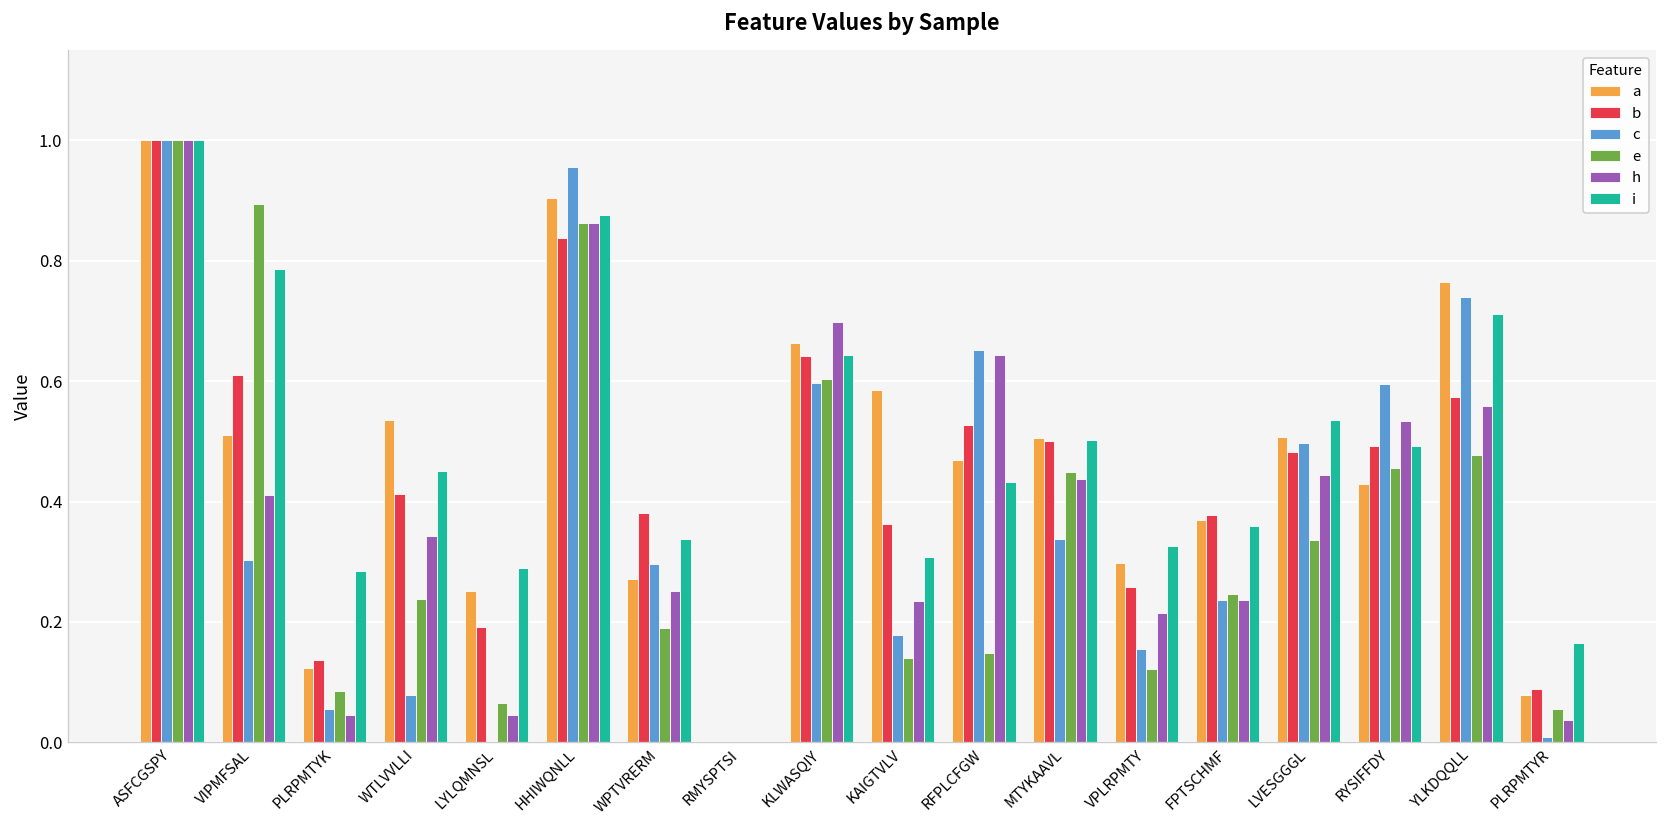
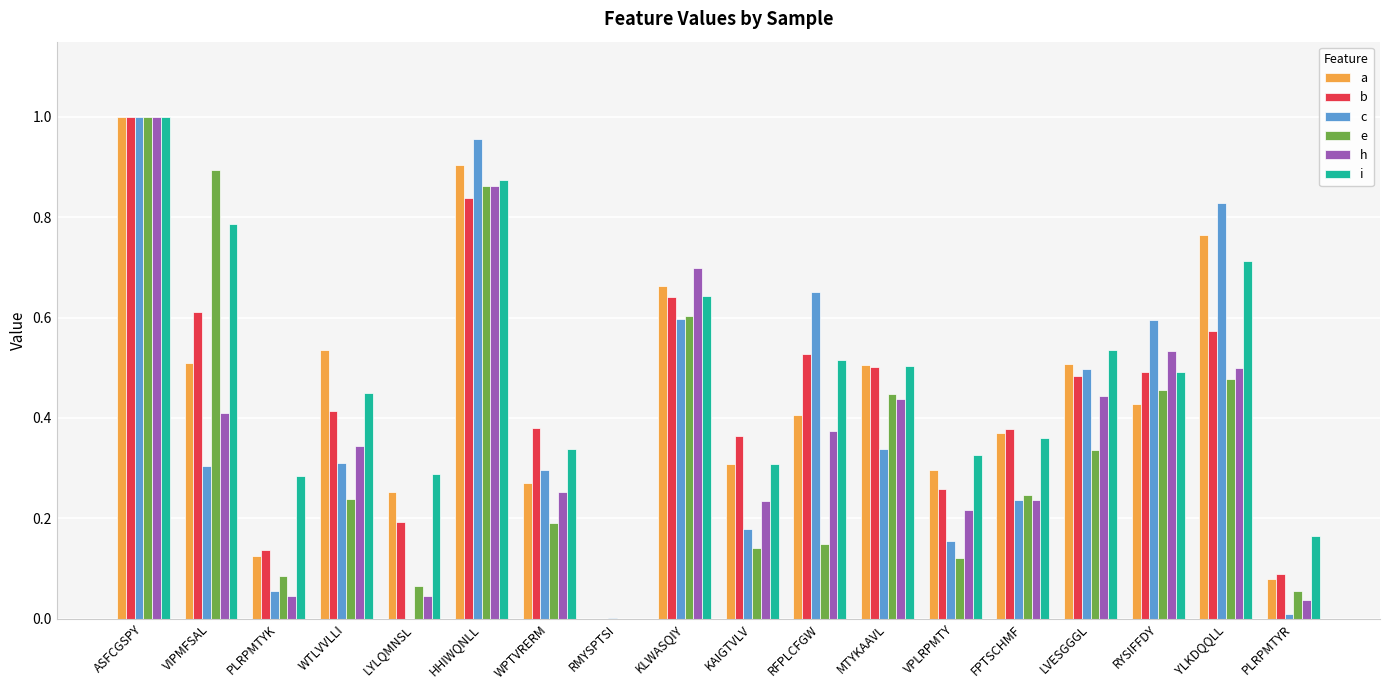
c, WTLVVLLI: 0.08 -> 0.31
a, KAIGTVLV: 0.59 -> 0.31
a, RFPLCFGW: 0.47 -> 0.41
h, RFPLCFGW: 0.64 -> 0.37
i, RFPLCFGW: 0.43 -> 0.52
c, YLKDQQLL: 0.74 -> 0.83
h, YLKDQQLL: 0.56 -> 0.50
